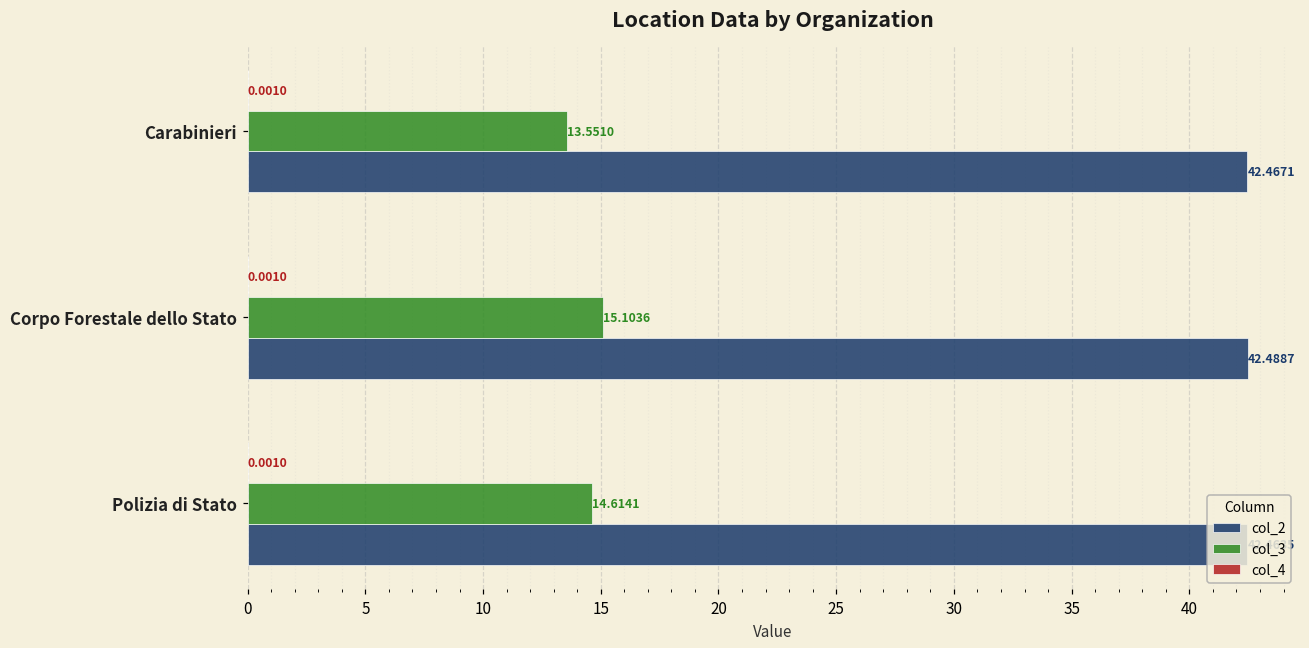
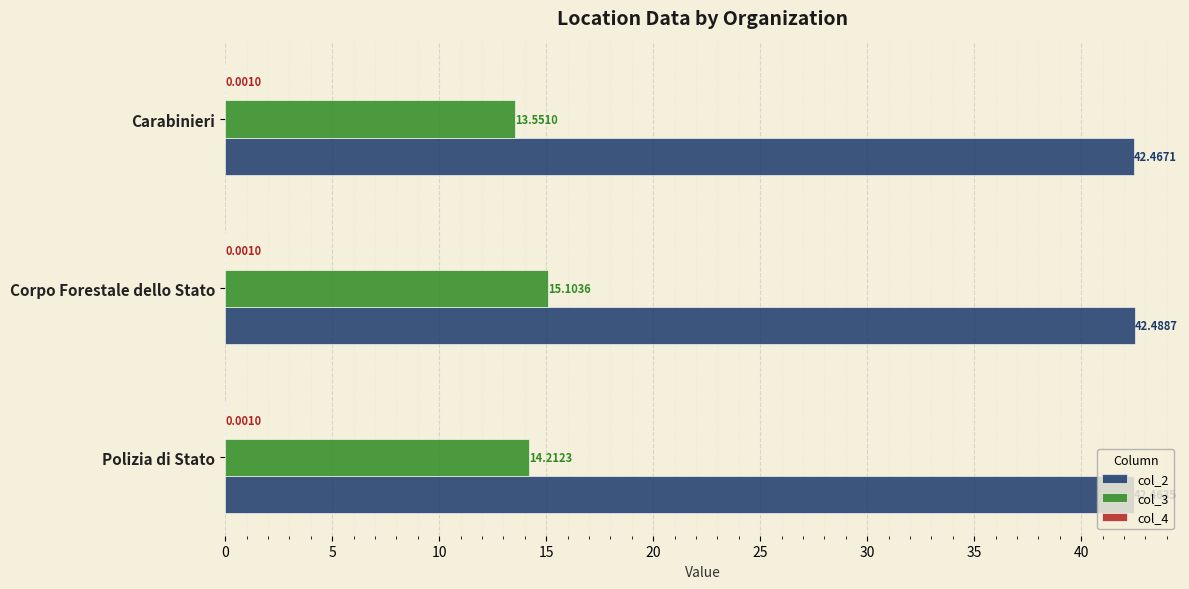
col_3, Polizia di Stato: 14.6141 -> 14.2123
